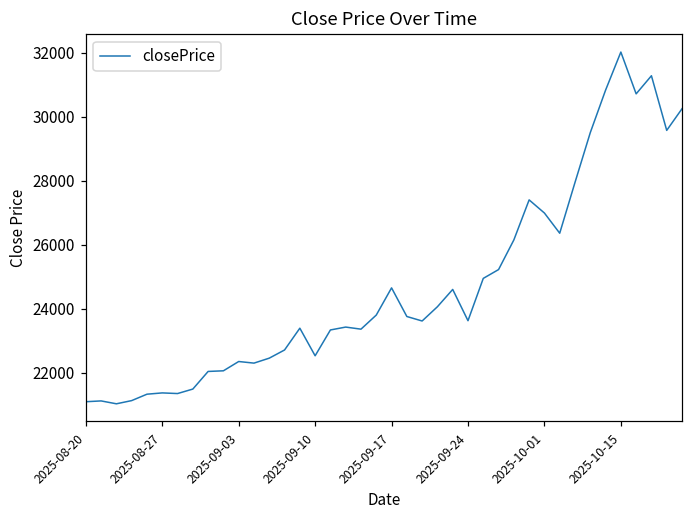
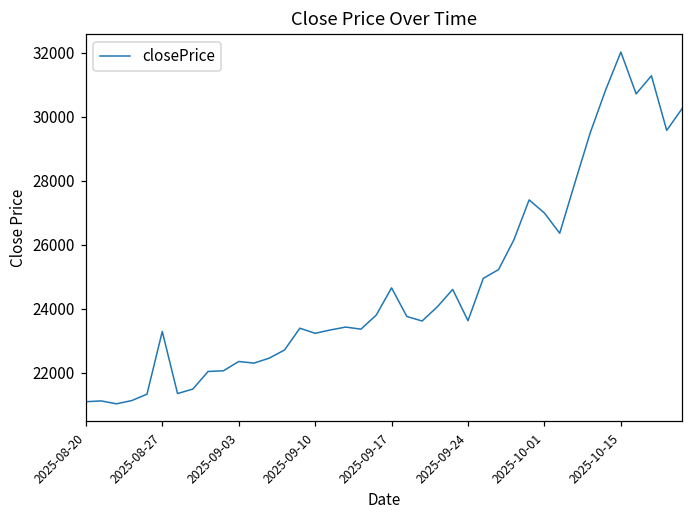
2025-08-27: 21400 -> 23300
2025-09-10: 22500 -> 23200
